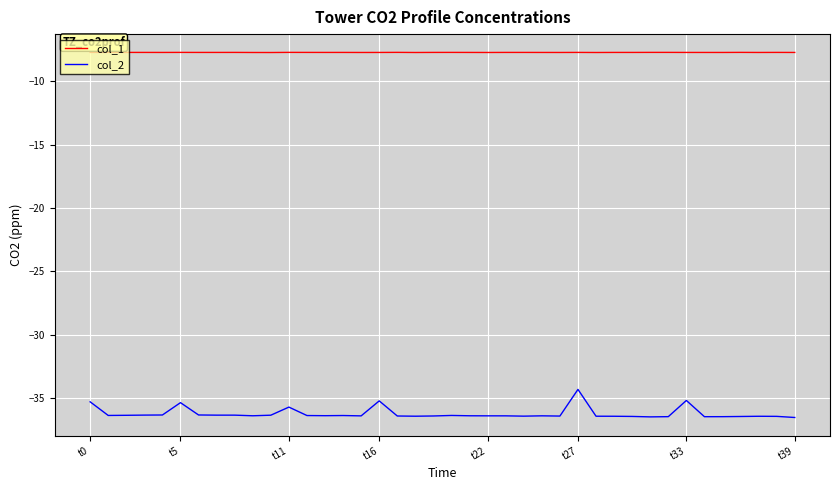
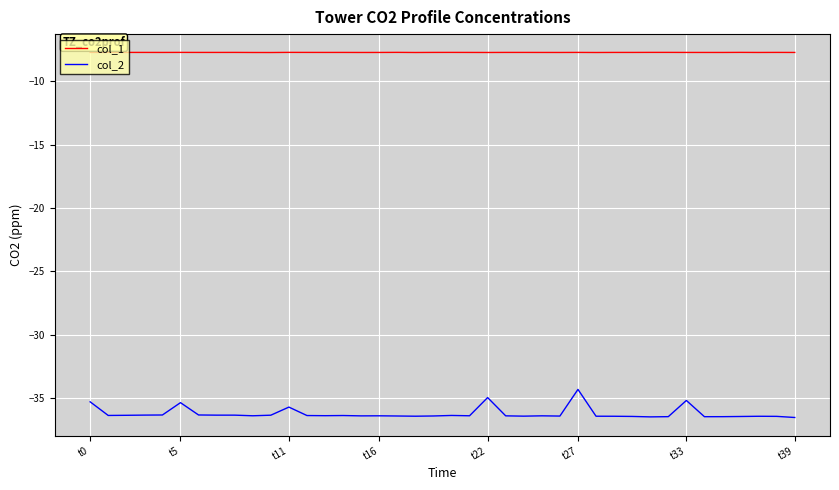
col_2, t16: -35.2 -> -36.4
col_2, t22: -36.4 -> -34.9
